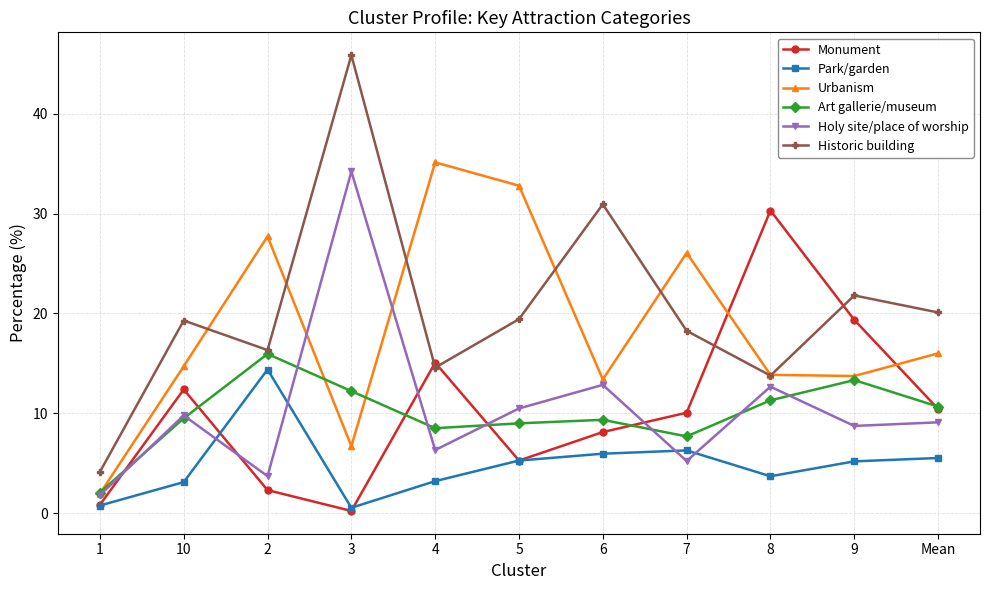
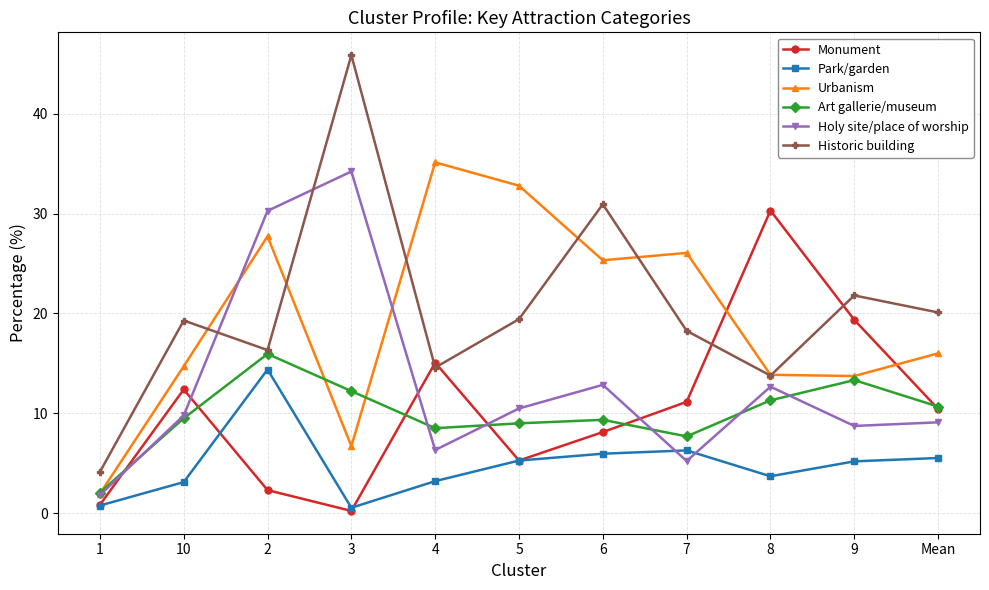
Holy site/place of worship, 2: 4 -> 30
Urbanism, 6: 13 -> 25
Monument, 7: 10 -> 11
